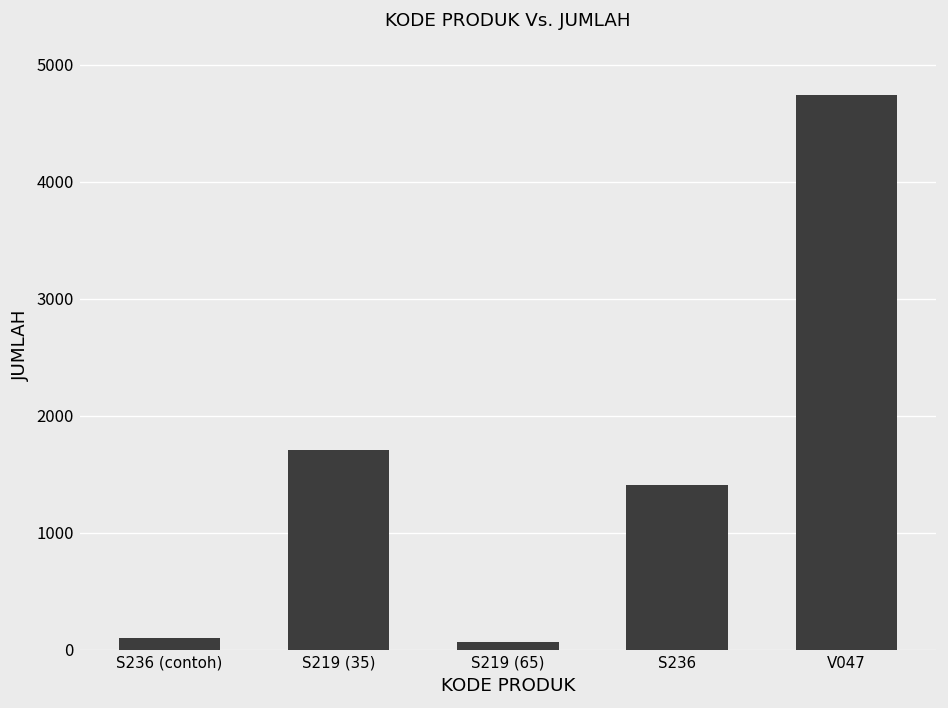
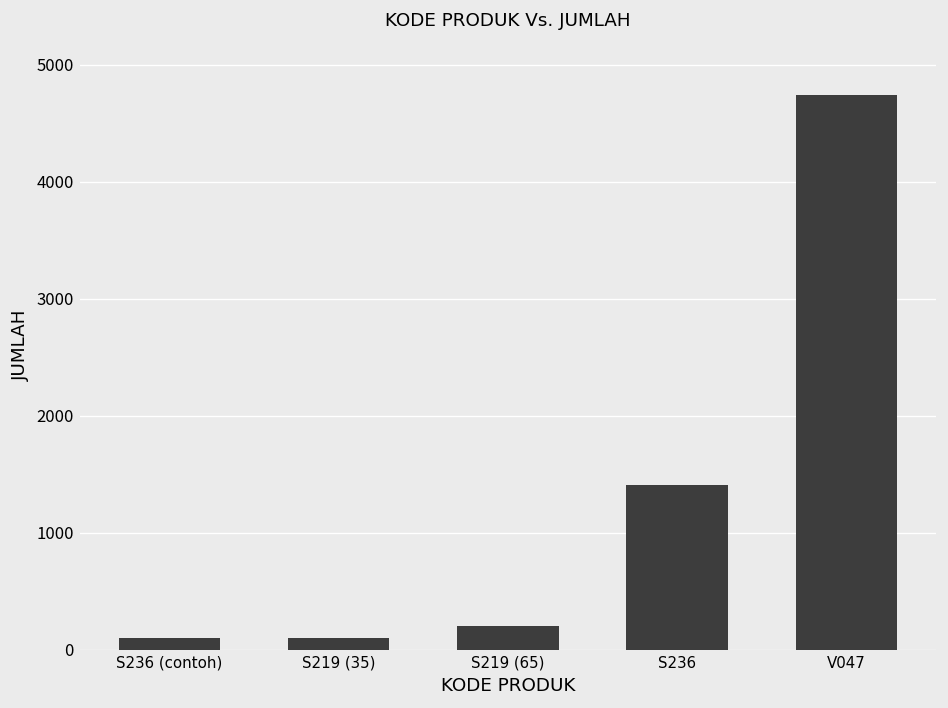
S219 (35): 1700 -> 100
S219 (65): 100 -> 200
